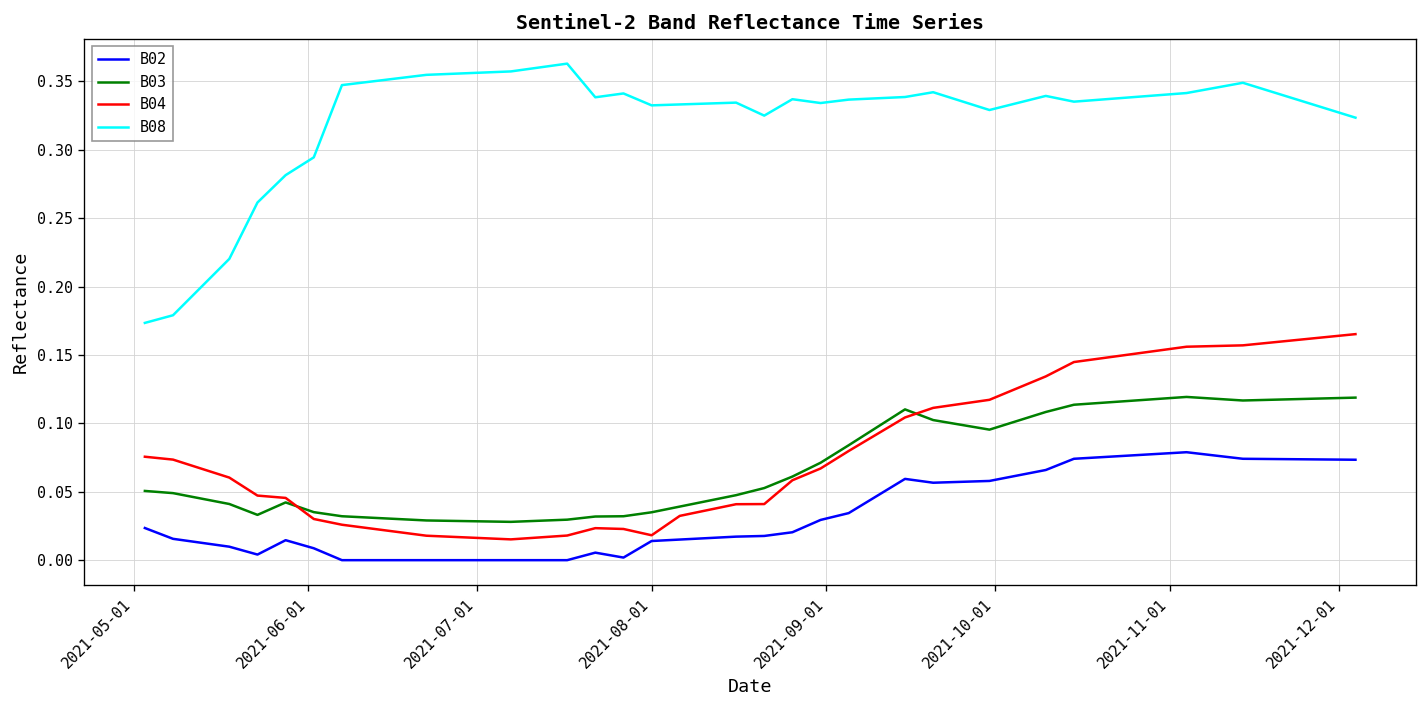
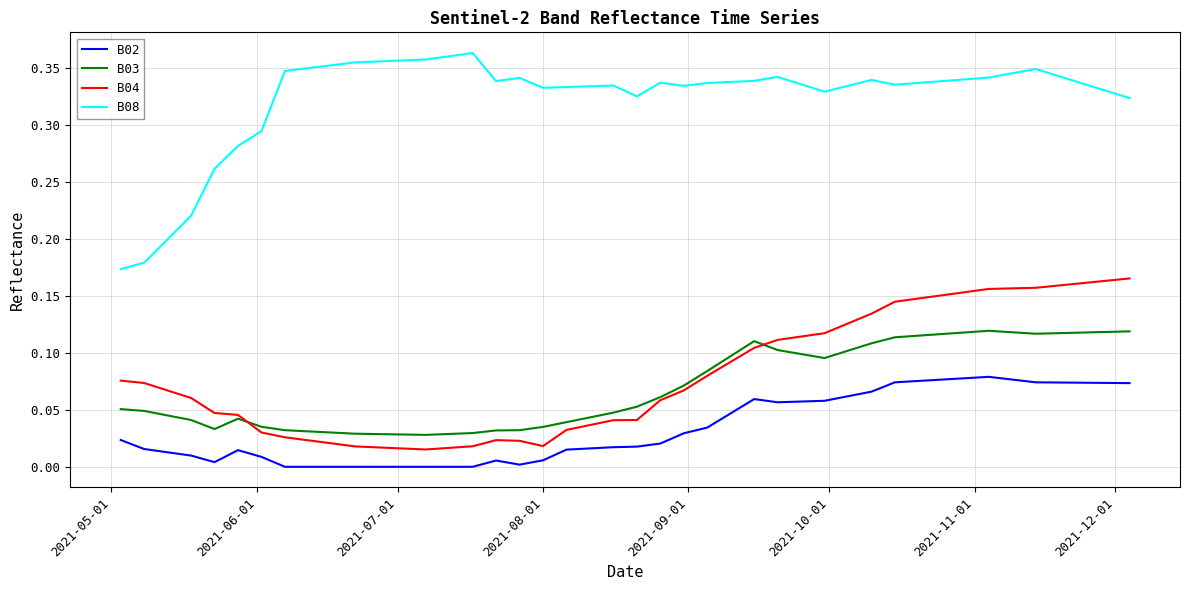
B02, 2021-08-01: 0.014 -> 0.006
